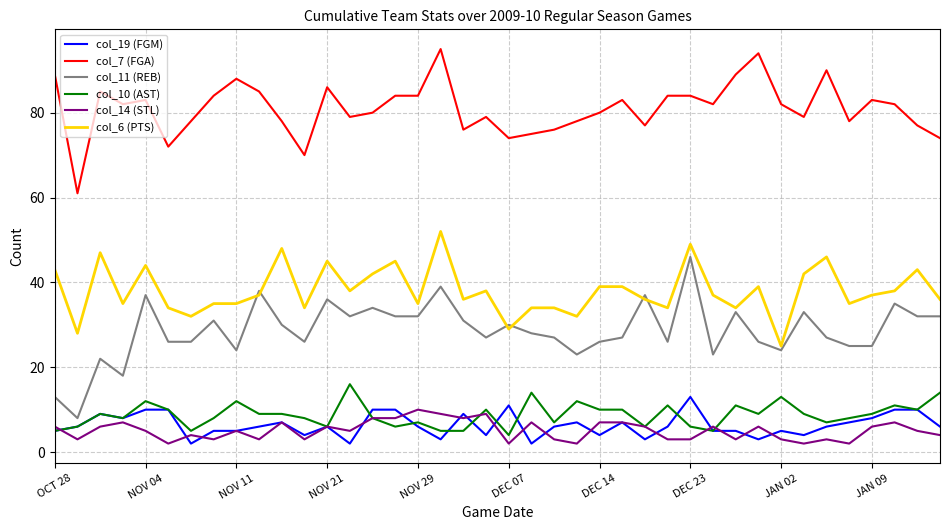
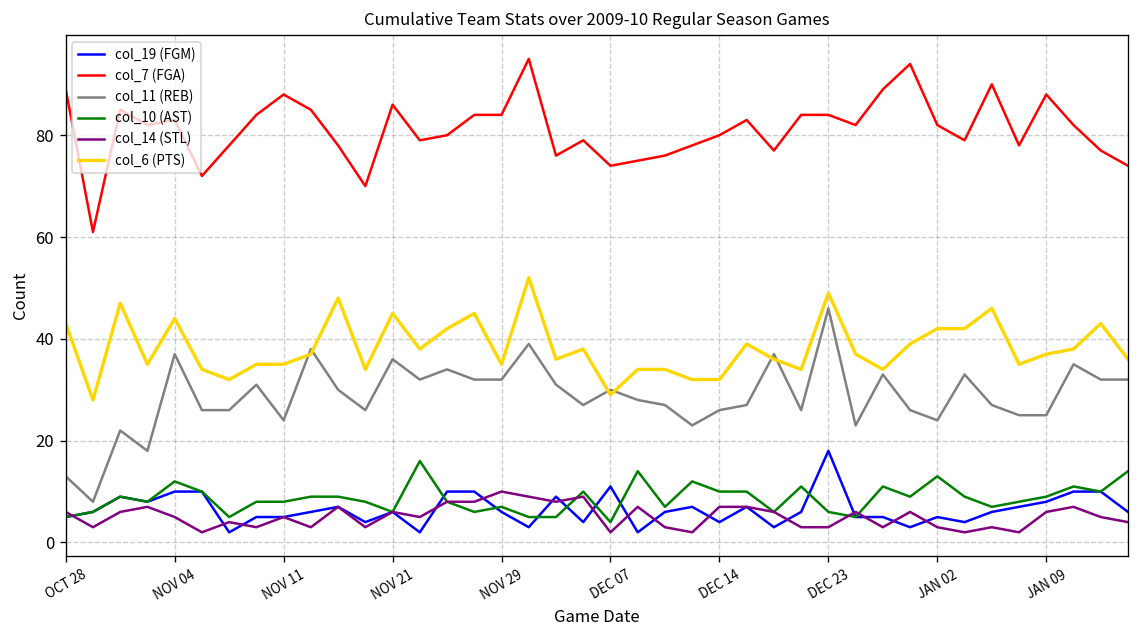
col_10 (AST), NOV 11: 12 -> 8
col_6 (PTS), DEC 14: 39 -> 32
col_19 (FGM), DEC 23: 13 -> 18
col_6 (PTS), JAN 02: 25 -> 42
col_7 (FGA), JAN 09: 83 -> 88
